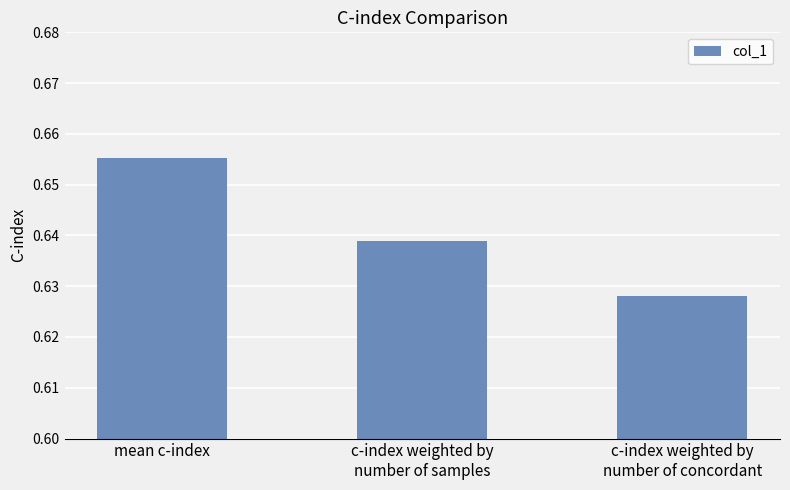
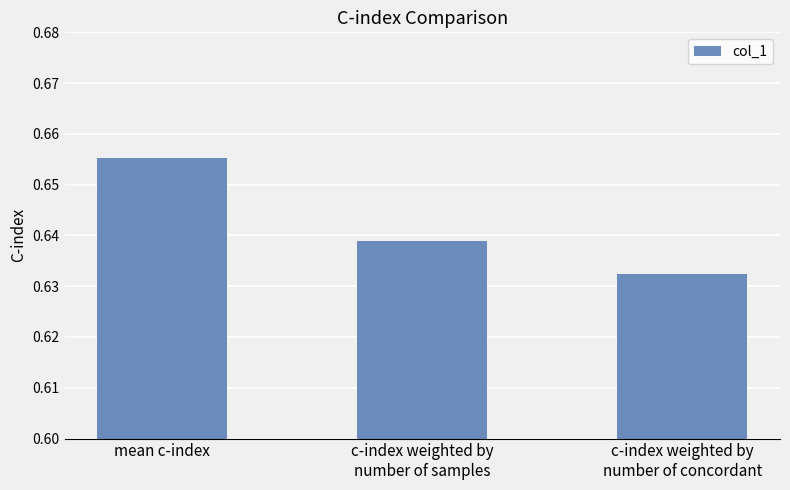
c-index weighted by number of concordant: 0.628 -> 0.632
